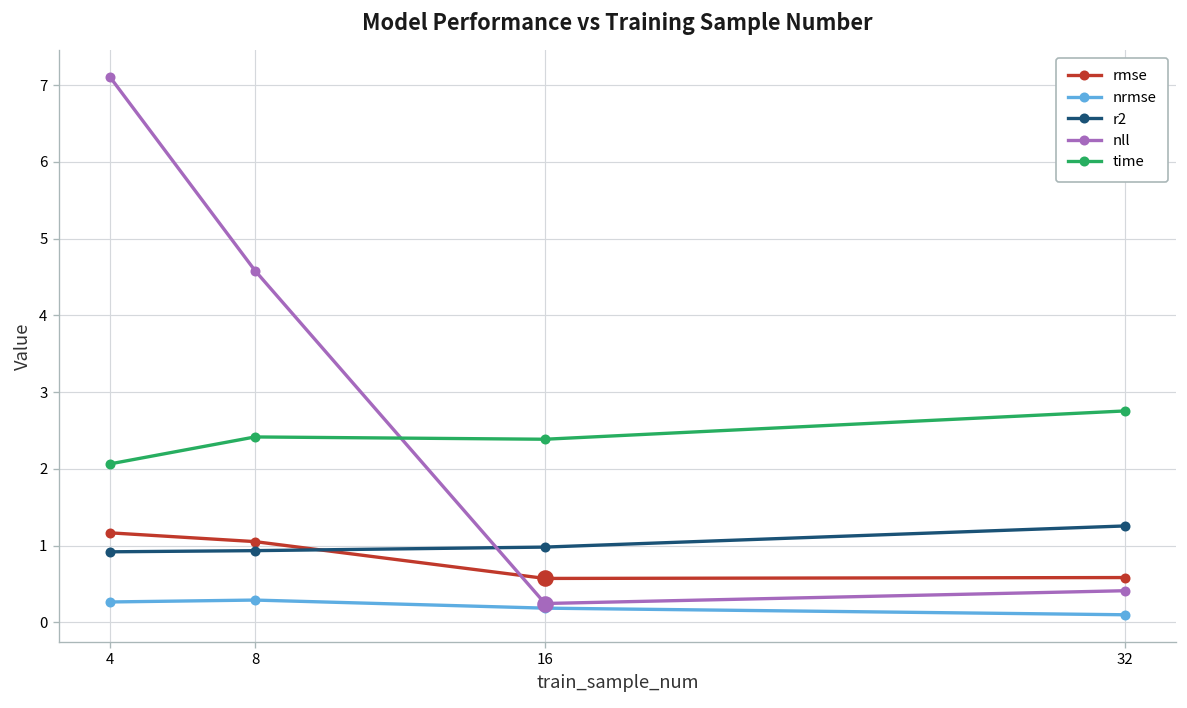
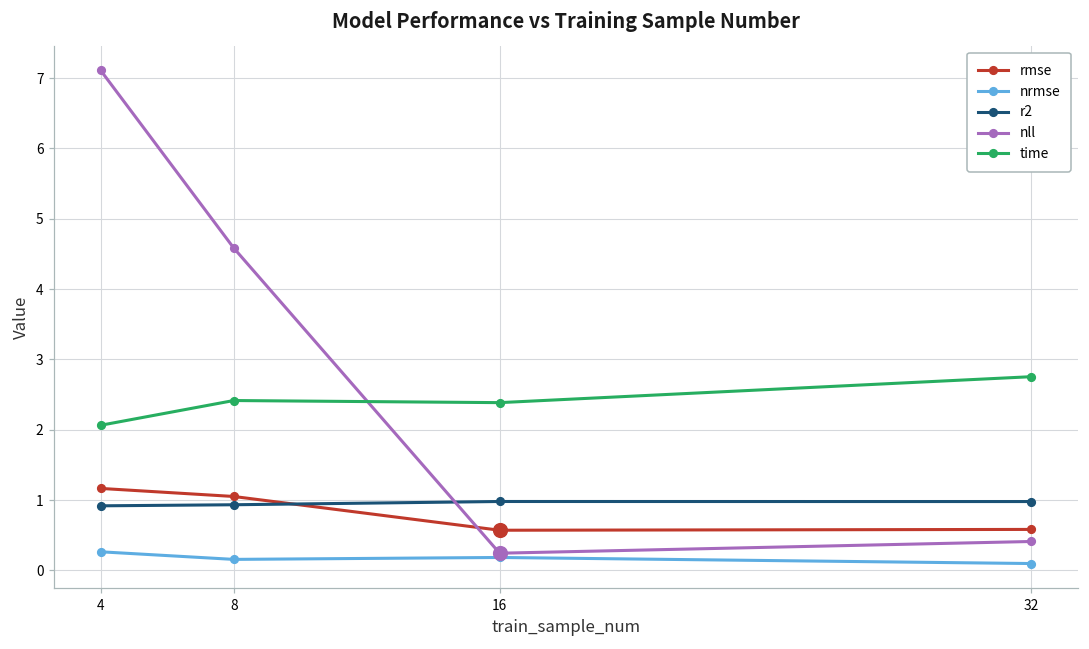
nrmse, 8: 0.3 -> 0.2
r2, 32: 1.3 -> 1.0
